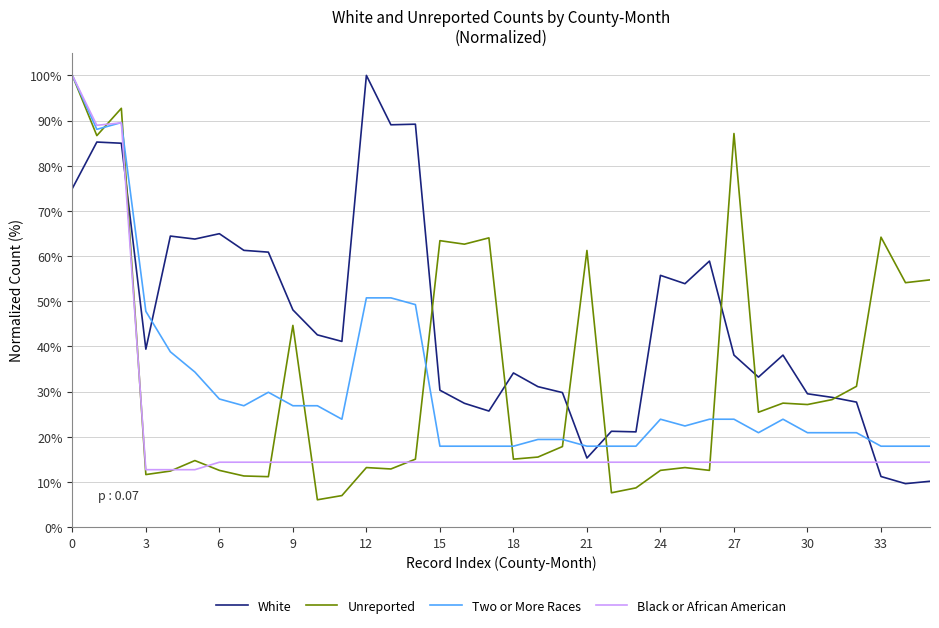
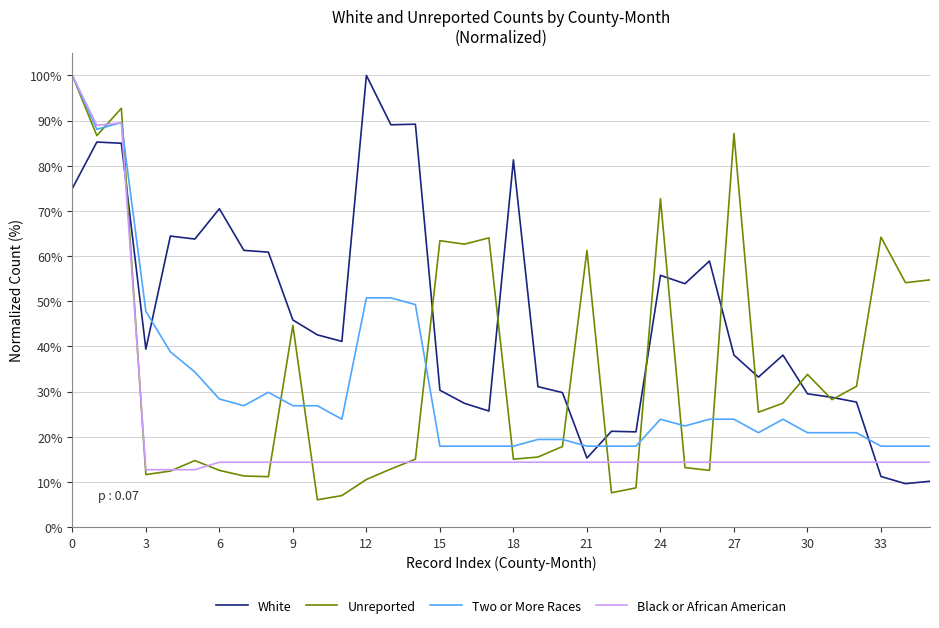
White, 6: 65% -> 70%
White, 9: 48% -> 46%
Unreported, 12: 13% -> 11%
White, 18: 34% -> 81%
Unreported, 24: 13% -> 73%
Unreported, 30: 27% -> 34%
